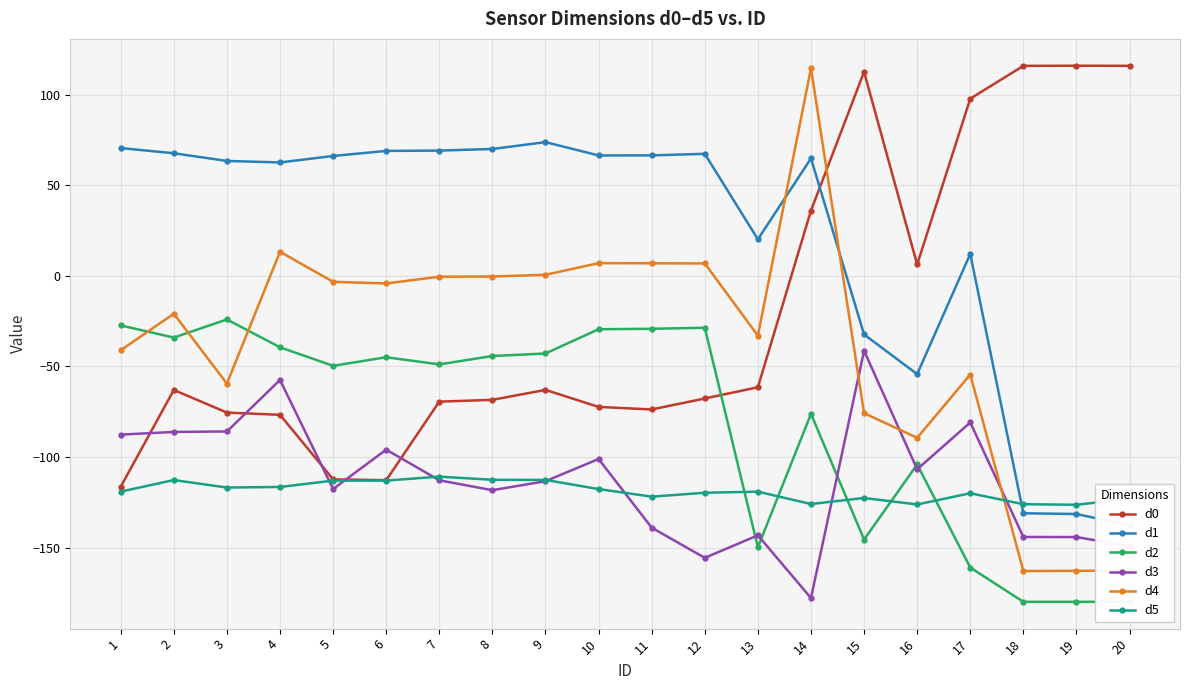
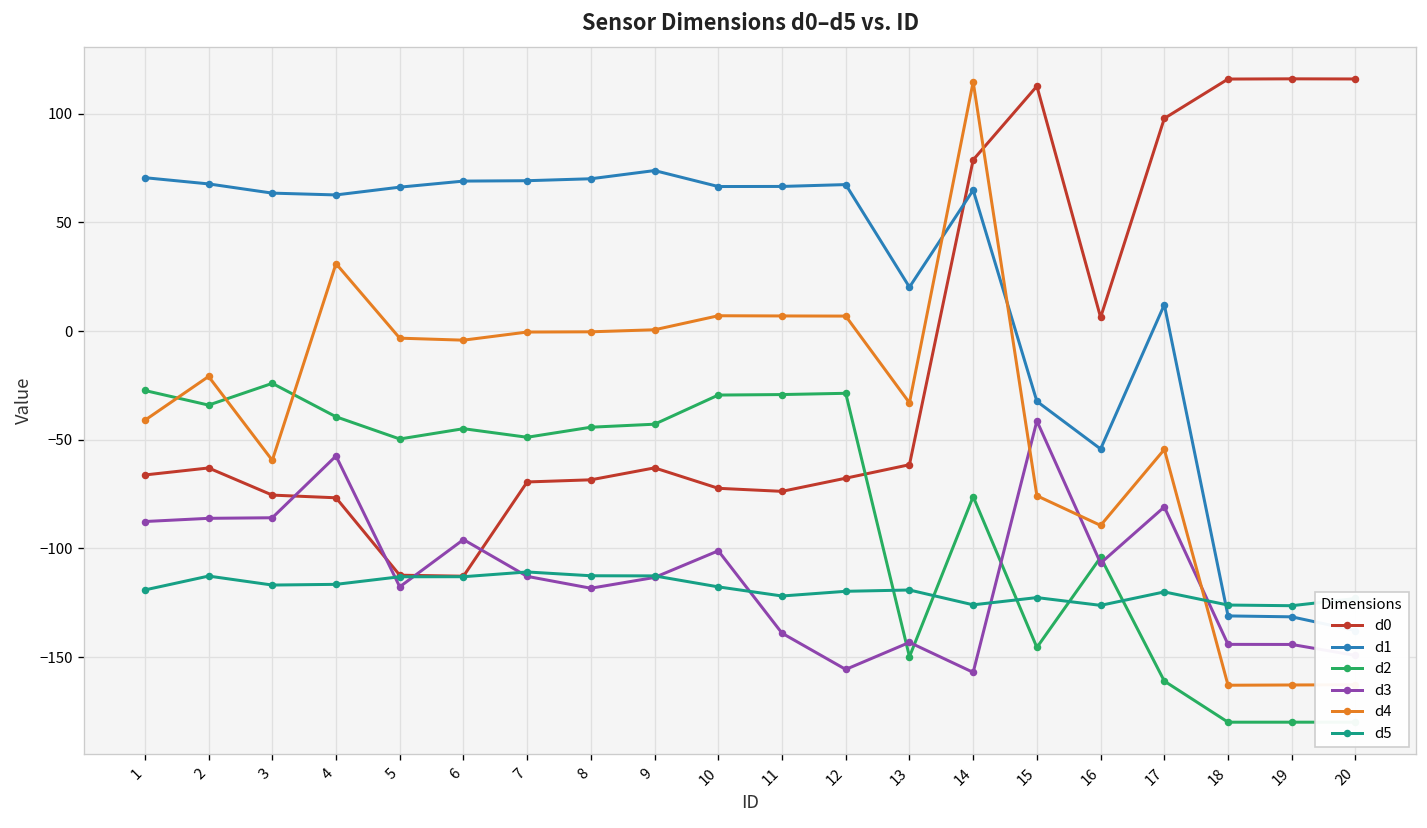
d0, 1: -116 -> -66
d4, 4: 13 -> 31
d0, 14: 36 -> 79
d3, 14: -178 -> -157
